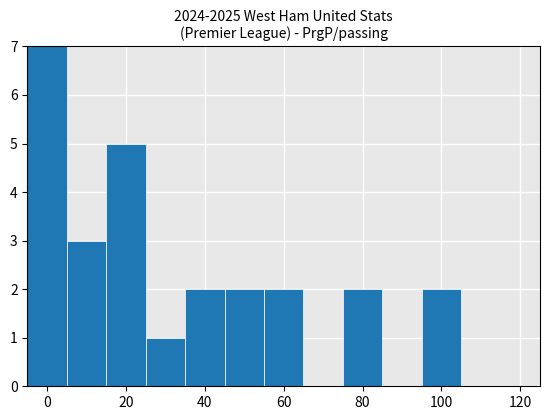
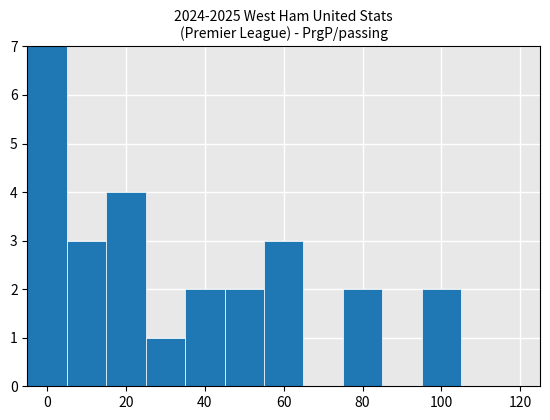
20: 5 -> 4
60: 2 -> 3
